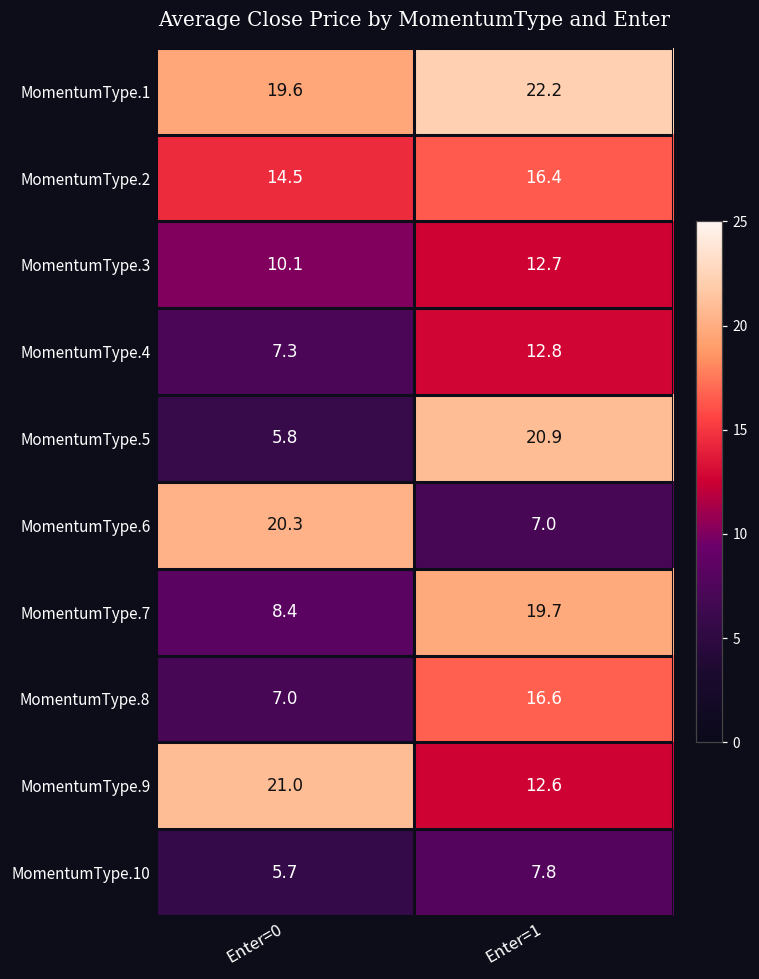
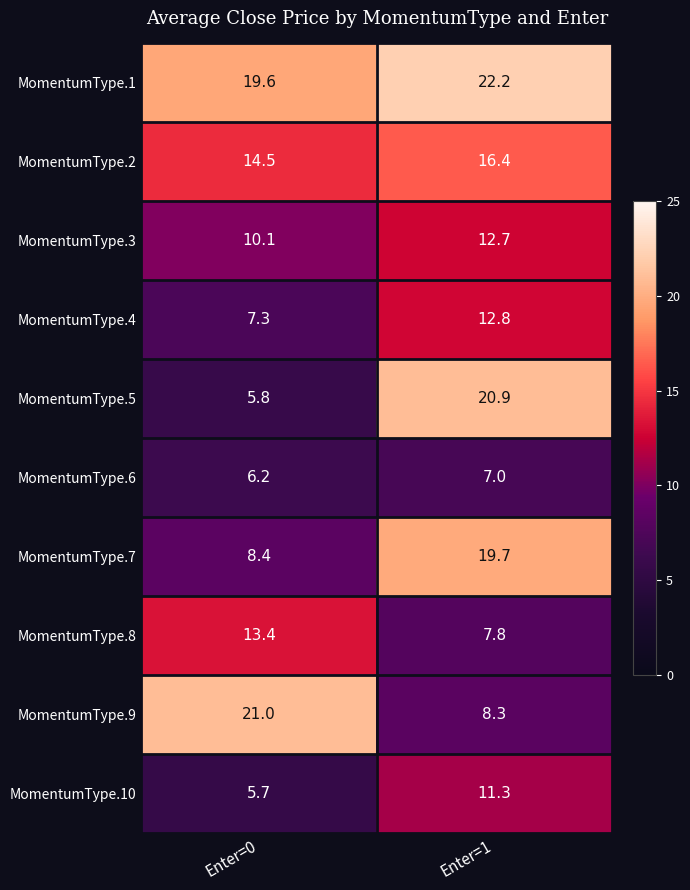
MomentumType.6, Enter=0: 20.3 -> 6.2
MomentumType.8, Enter=0: 7.0 -> 13.4
MomentumType.8, Enter=1: 16.6 -> 7.8
MomentumType.9, Enter=1: 12.6 -> 8.3
MomentumType.10, Enter=1: 7.8 -> 11.3
